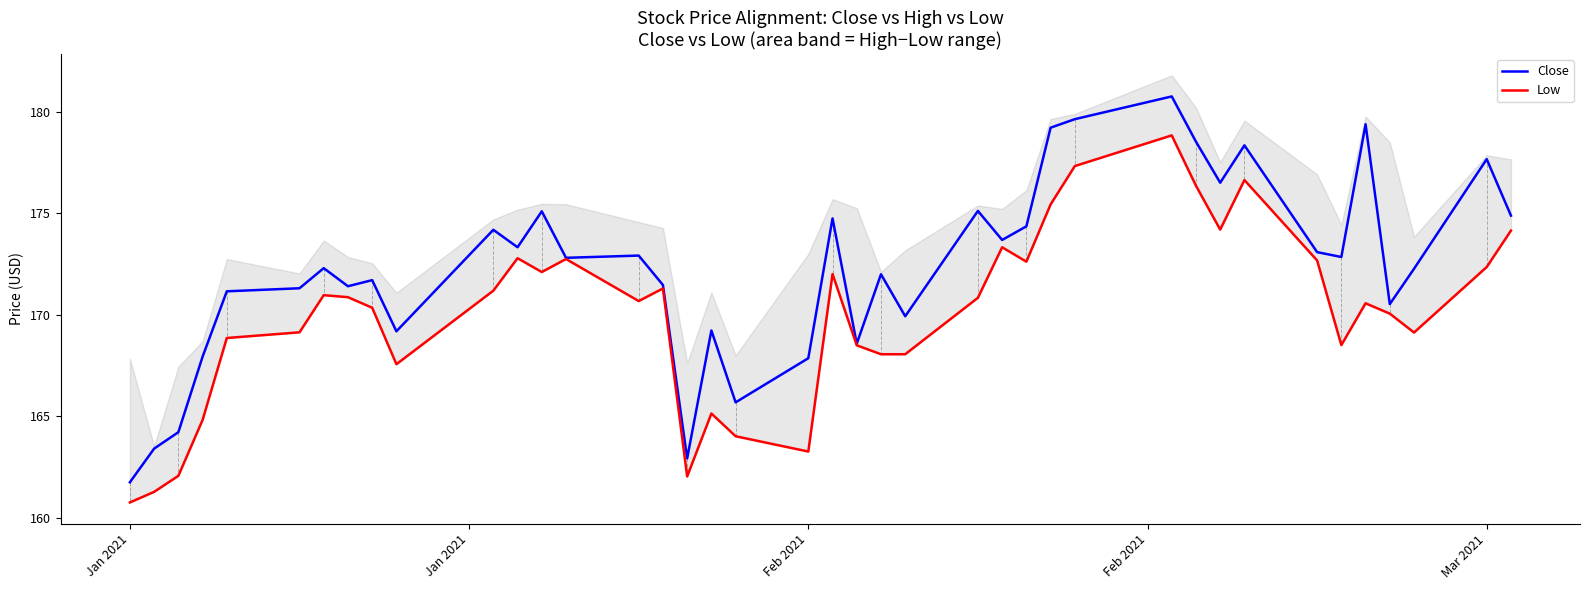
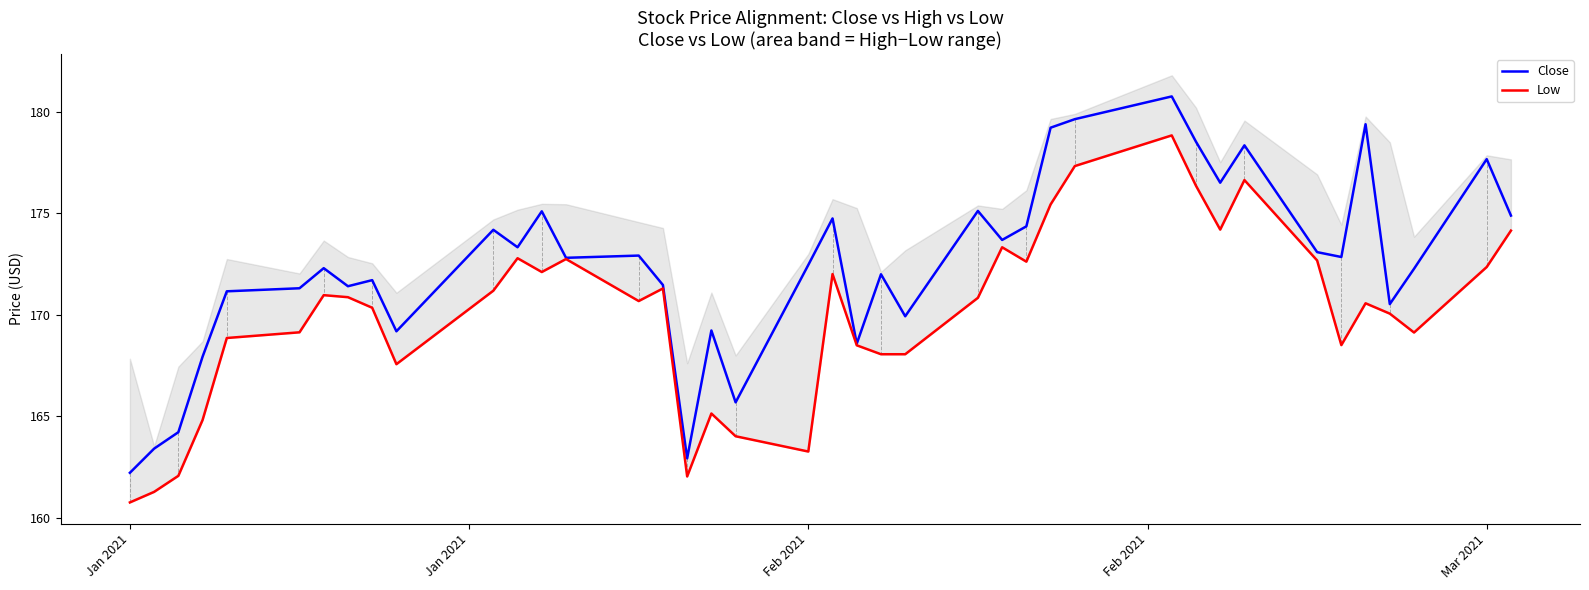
Close, Jan 2021: 161.8 -> 162.2
Close, Feb 2021: 167.9 -> 172.5
